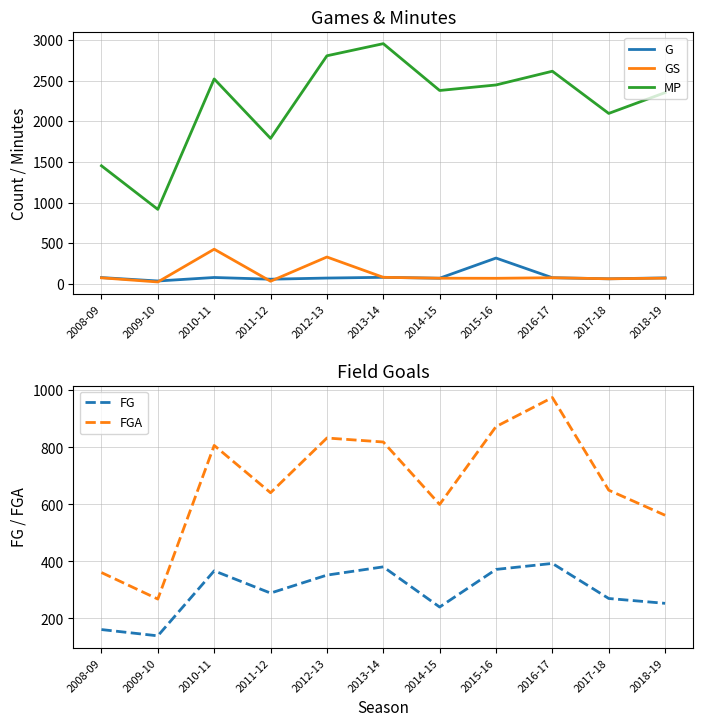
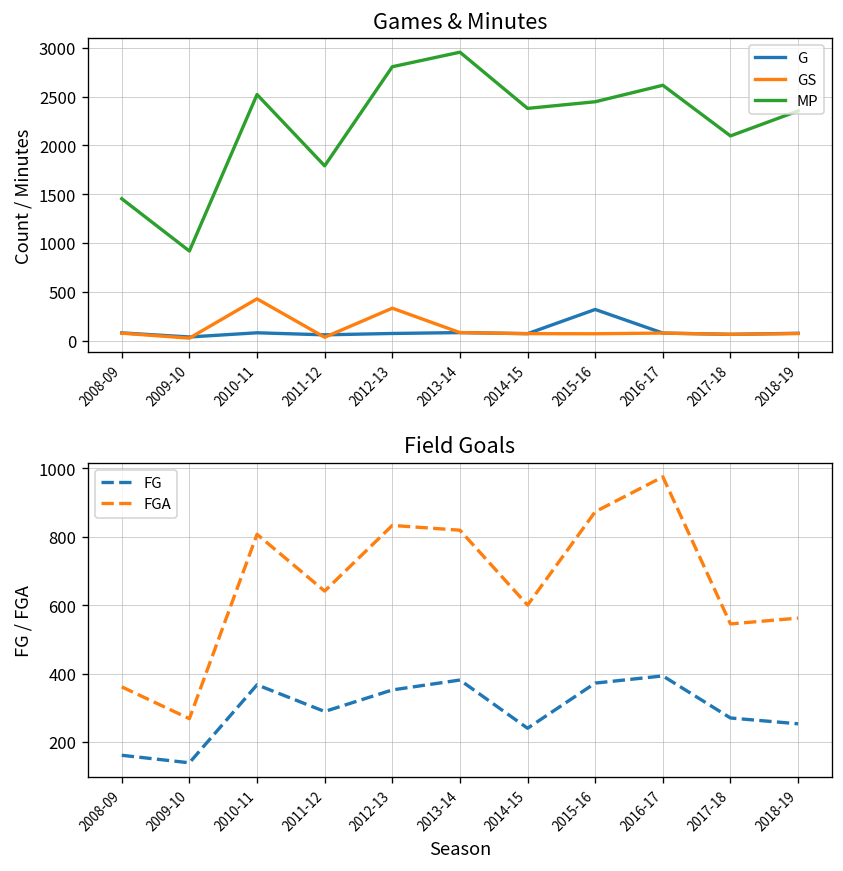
Field Goals, FGA, 2017-18: 650 -> 550
